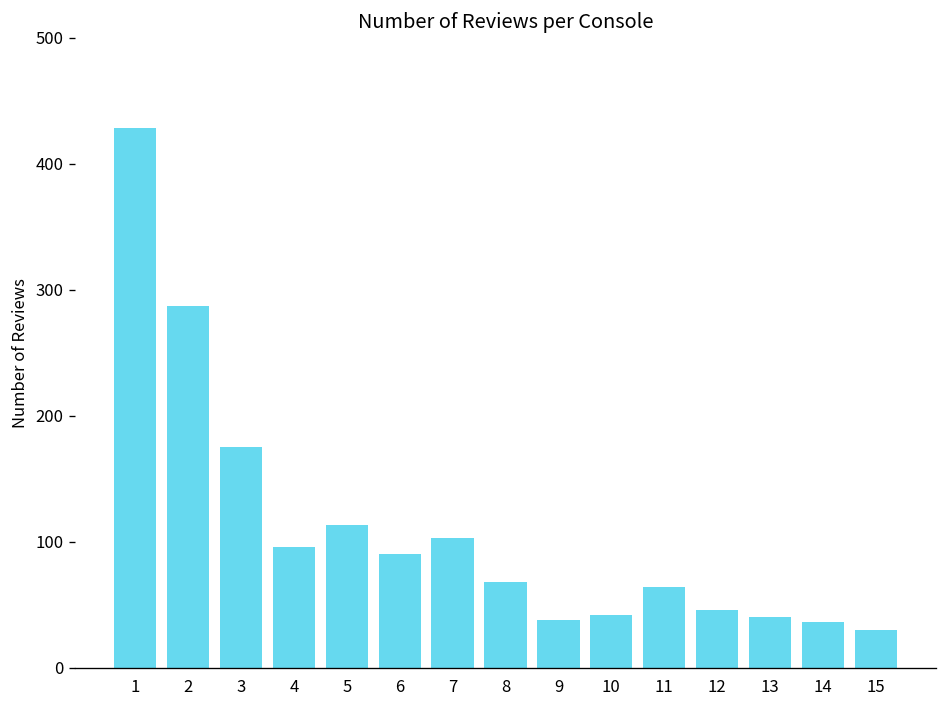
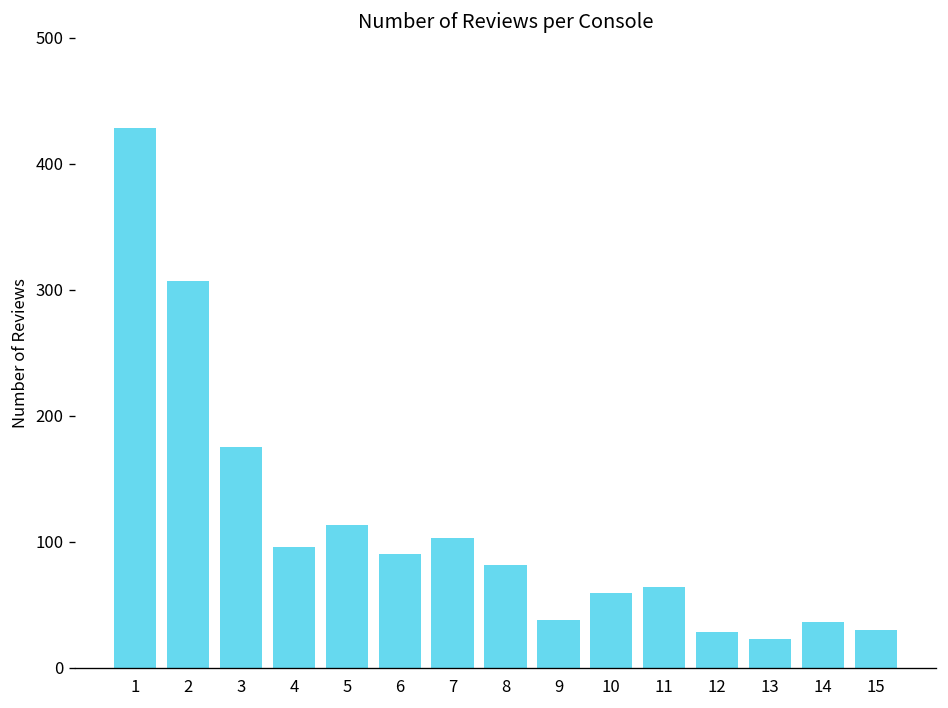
2: 287 -> 307
8: 68 -> 81
10: 42 -> 59
12: 46 -> 28
13: 40 -> 23
